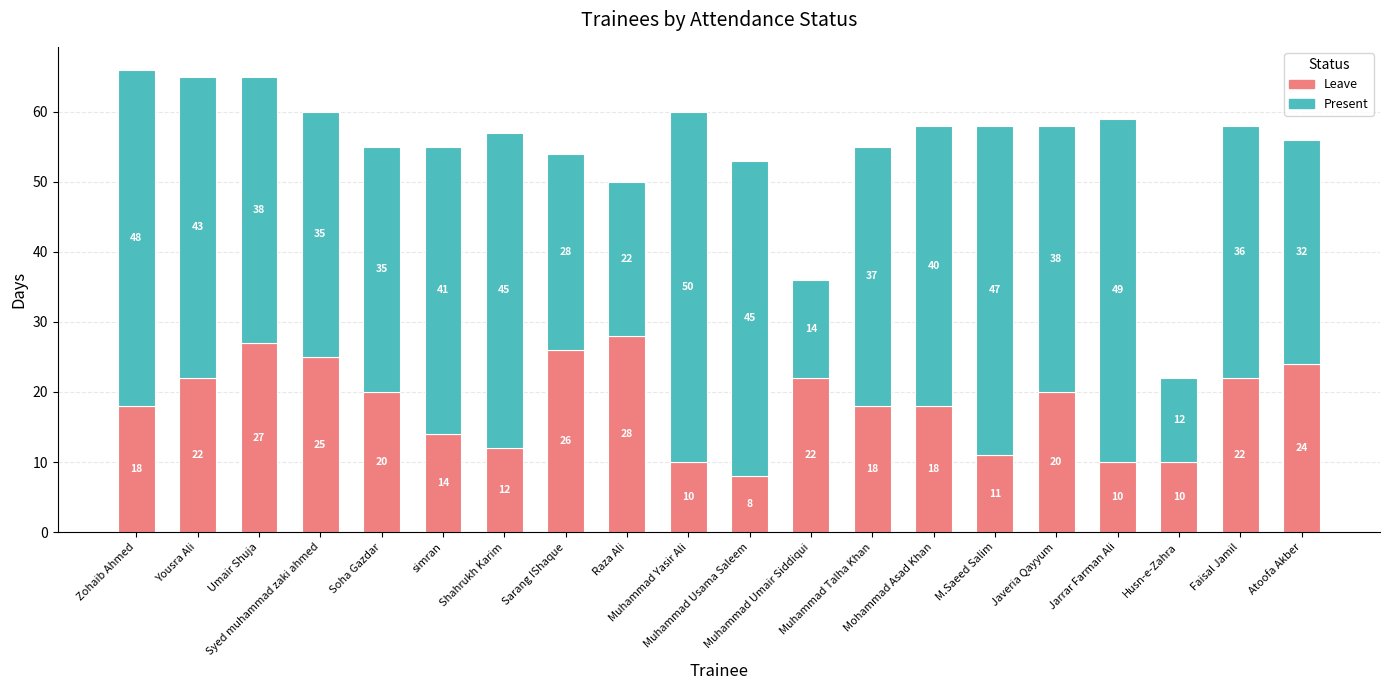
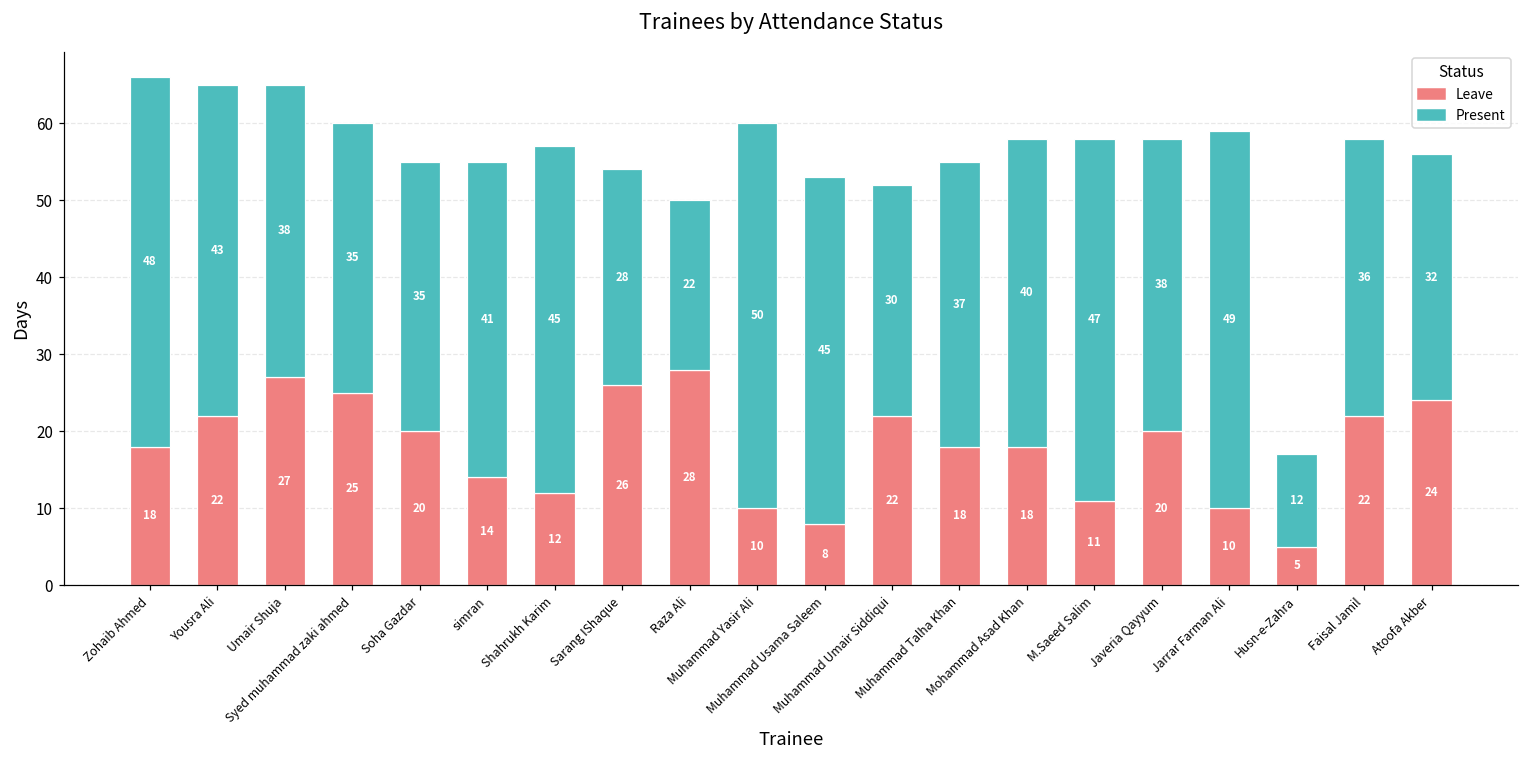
Present, Muhammad Umair Siddiqui: 14 -> 30
Leave, Husn-e-Zahra: 10 -> 5
